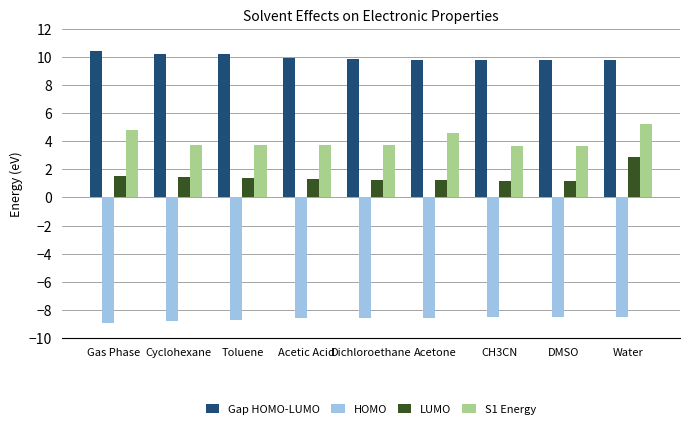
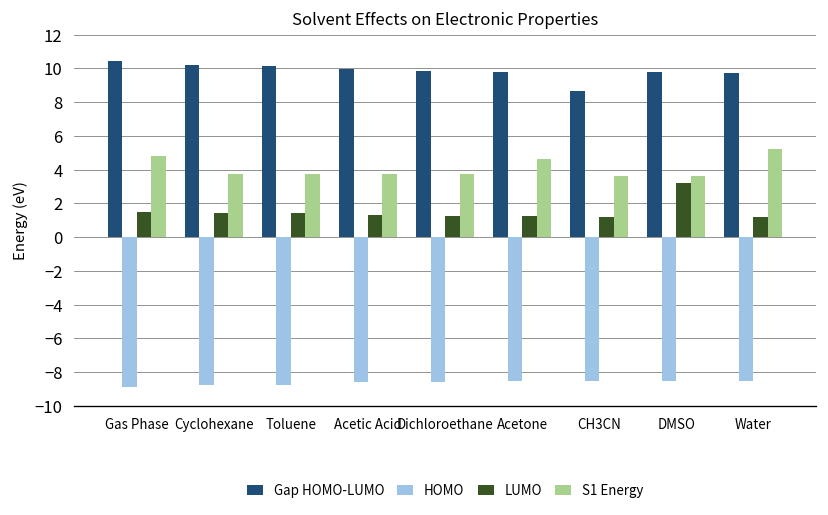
Gap HOMO-LUMO, CH3CN: 9.8 -> 8.7
LUMO, DMSO: 1.2 -> 3.2
LUMO, Water: 2.9 -> 1.2
